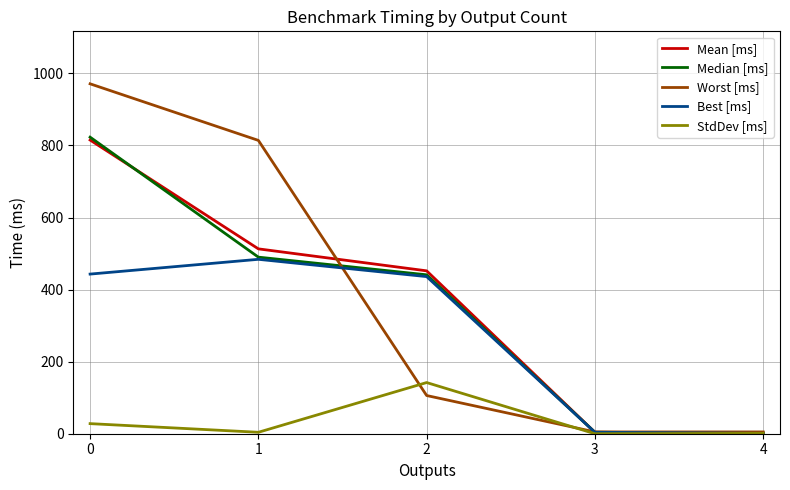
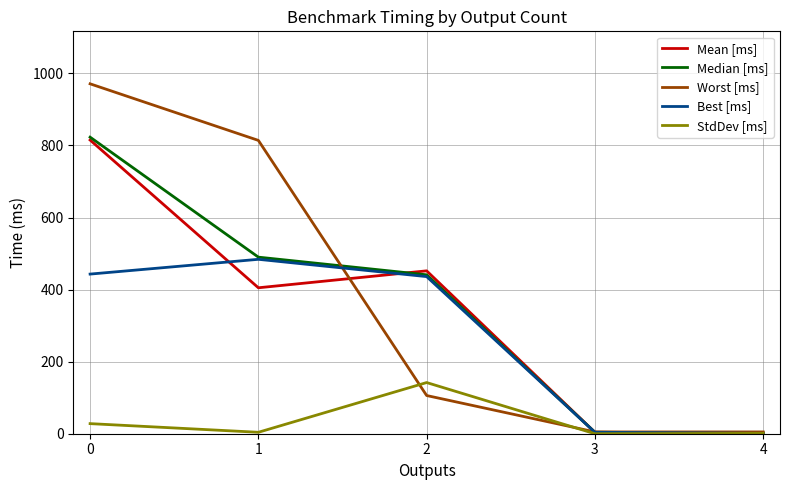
Mean [ms], 1: 510 -> 410
